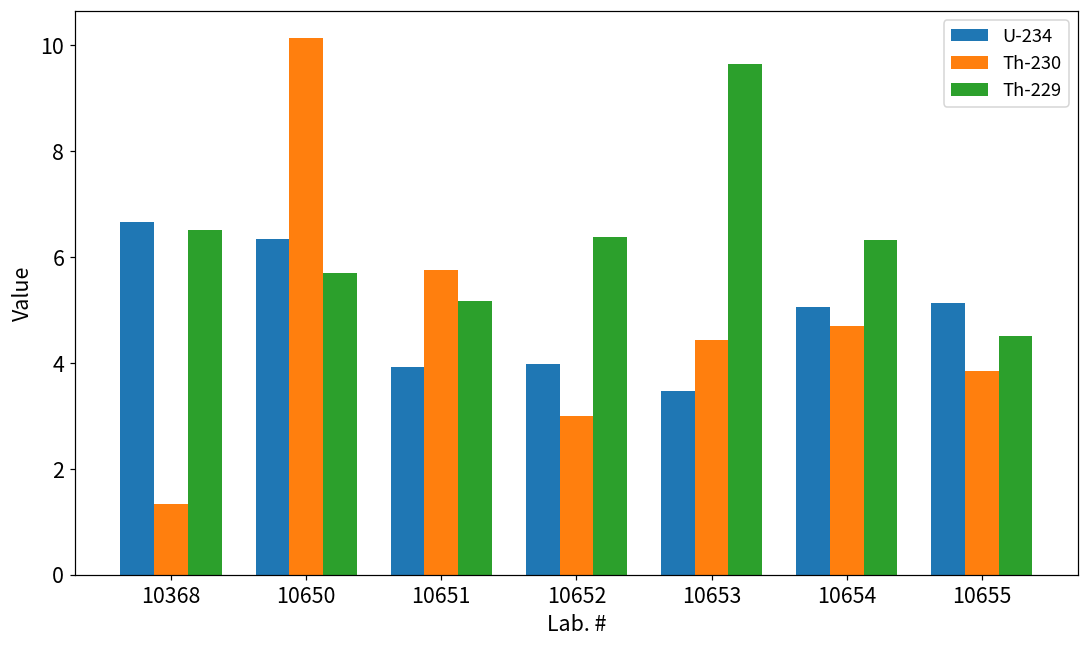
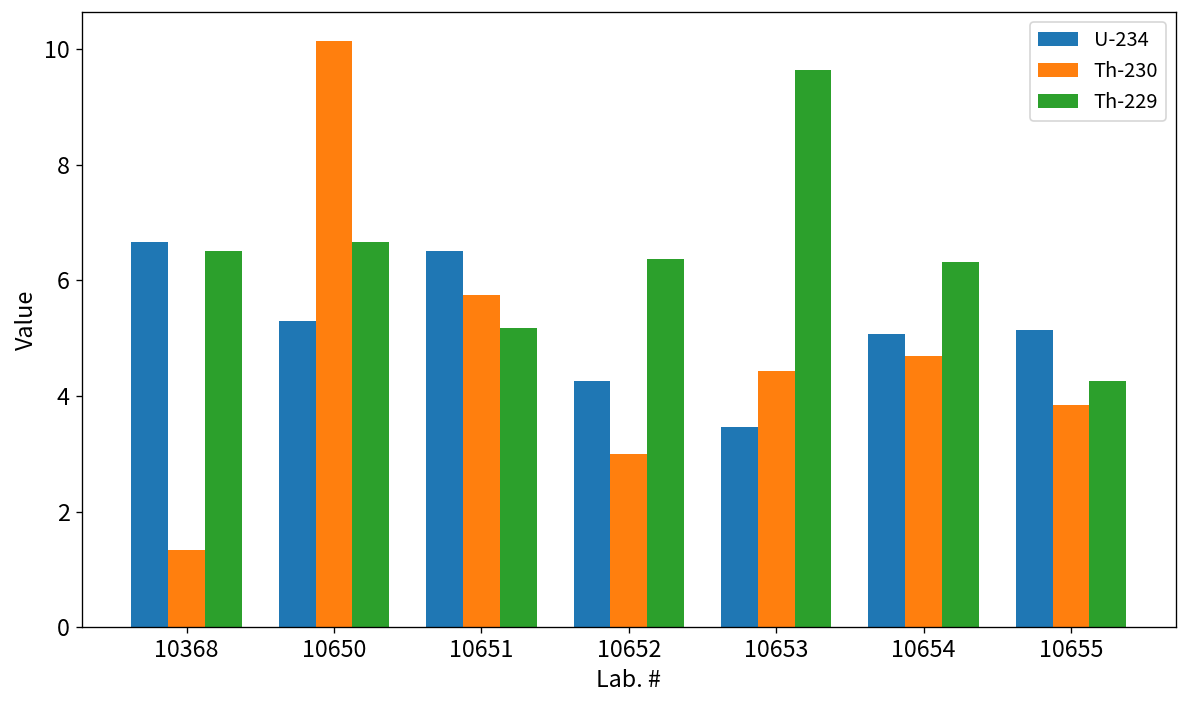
U-234, 10650: 6.3 -> 5.3
Th-229, 10650: 5.7 -> 6.7
U-234, 10651: 3.9 -> 6.5
U-234, 10652: 4.0 -> 4.3
Th-229, 10655: 4.5 -> 4.3
